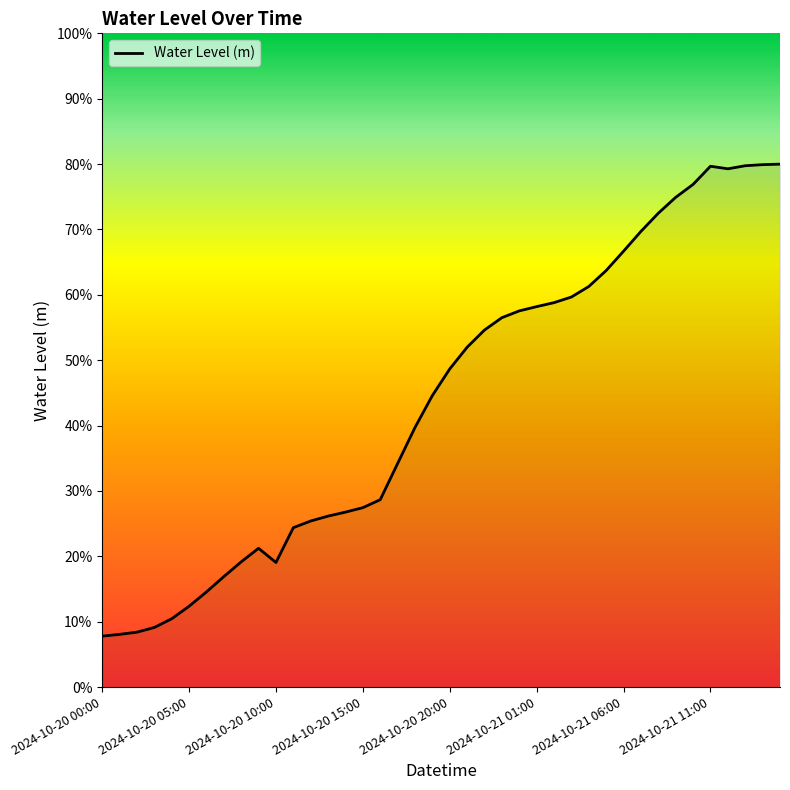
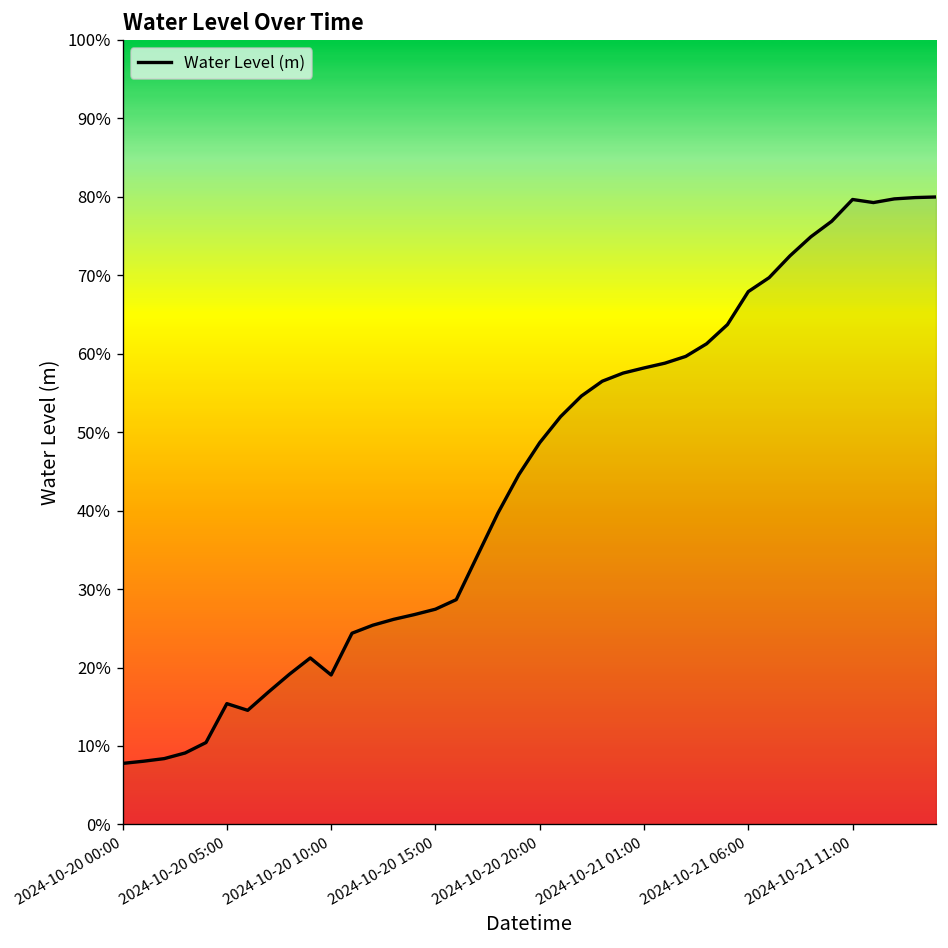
2024-10-20 05:00: 12% -> 15%
2024-10-21 06:00: 67% -> 68%
